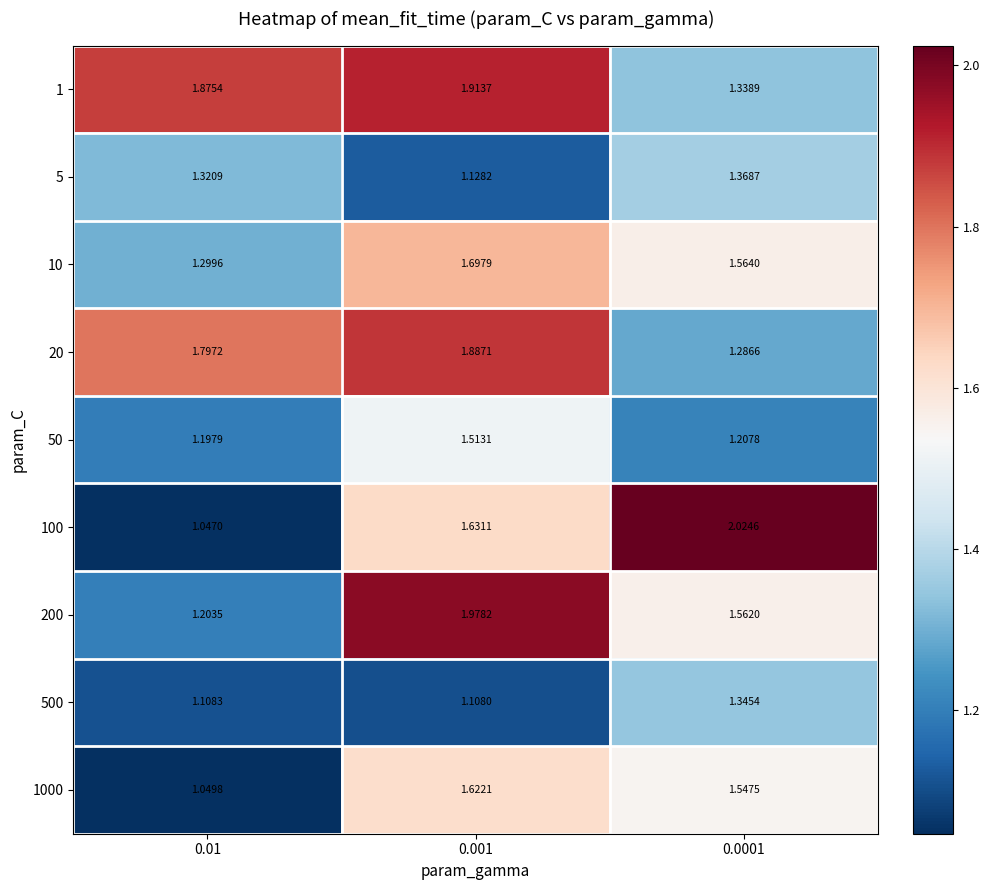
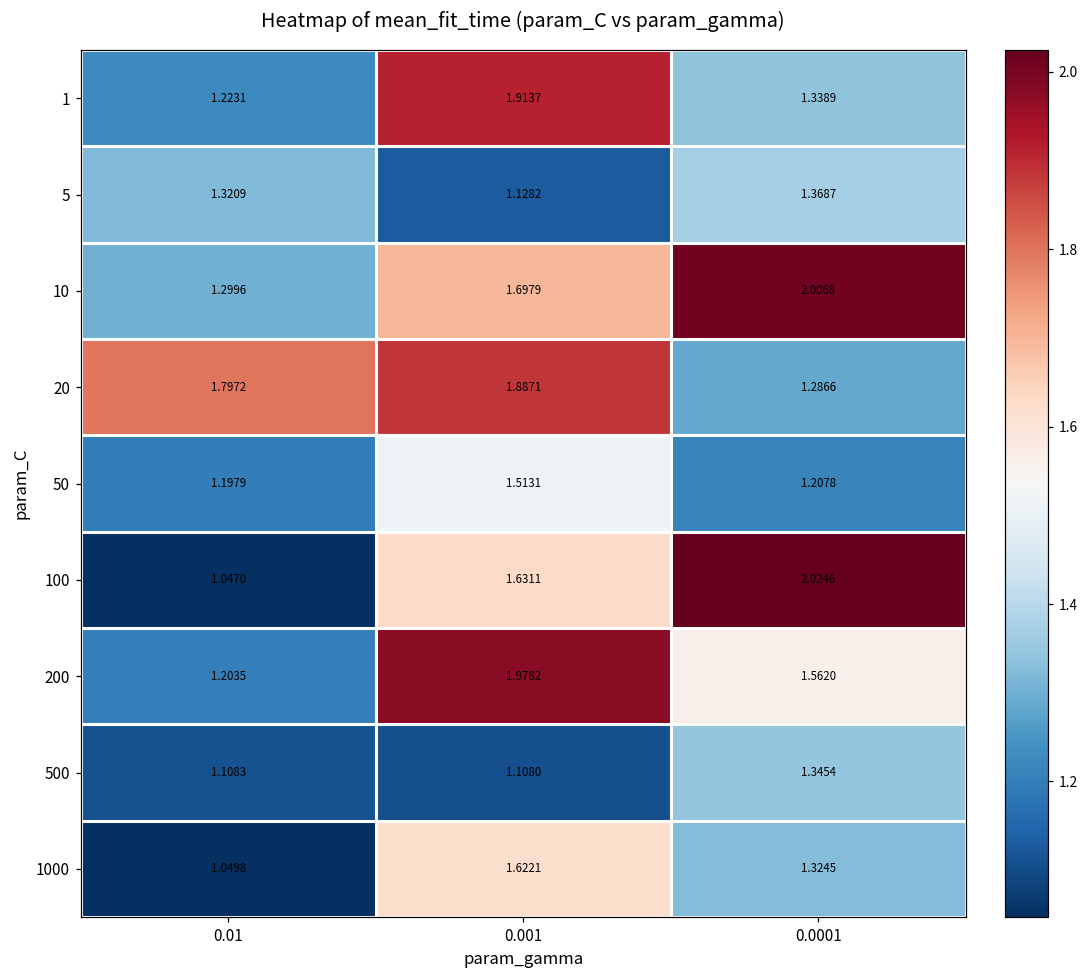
1, 0.01: 1.8754 -> 1.2231
10, 0.0001: 1.5640 -> 2.0068
1000, 0.0001: 1.5475 -> 1.3245
